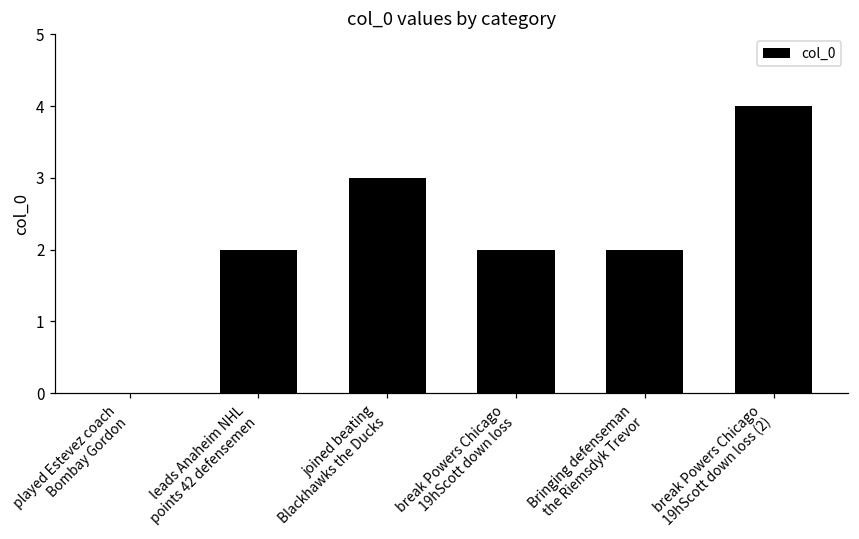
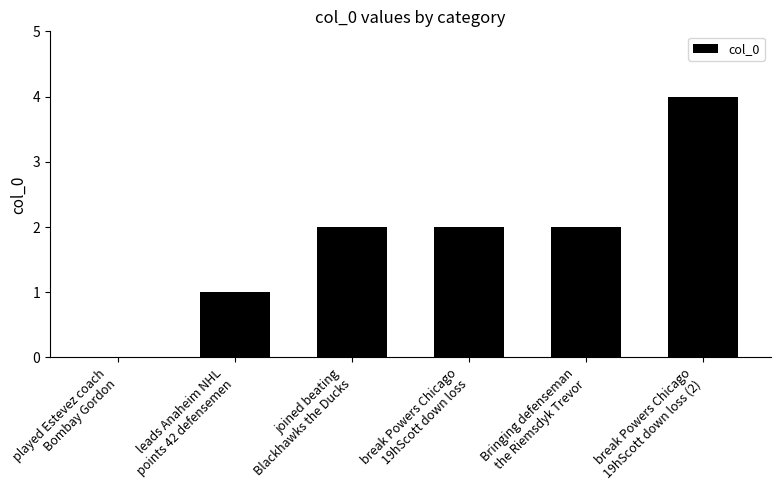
leads Anaheim NHL points 42 defensemen: 2 -> 1
joined beating Blackhawks the Ducks: 3 -> 2
